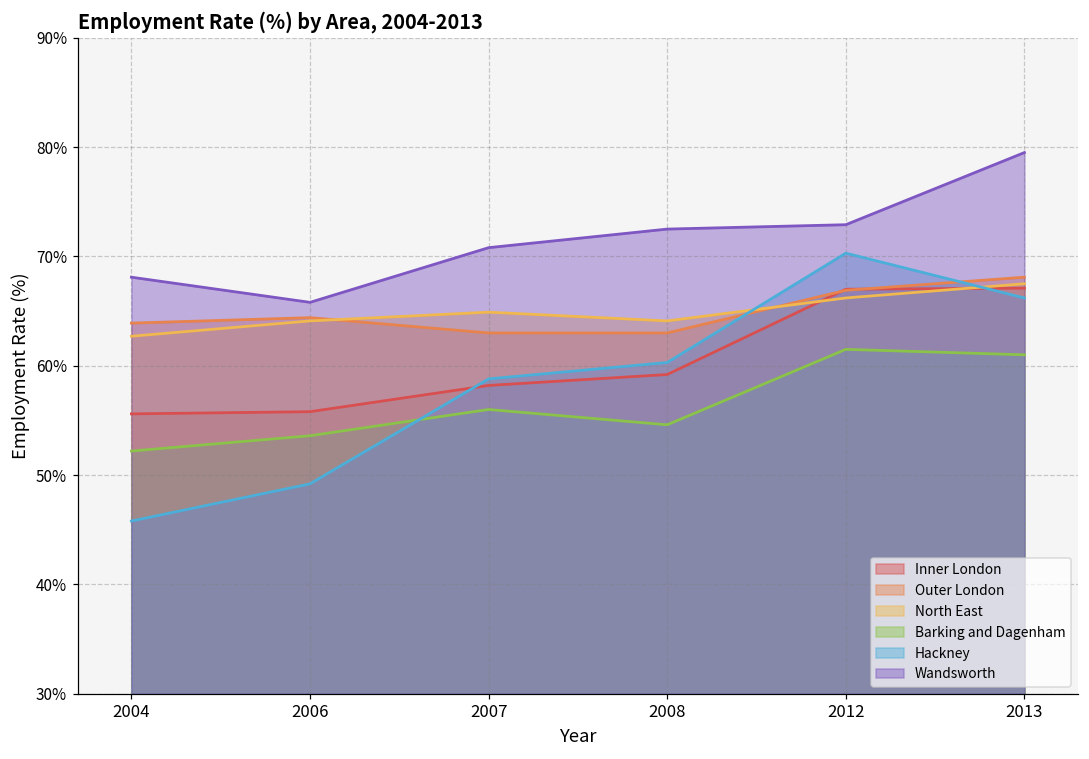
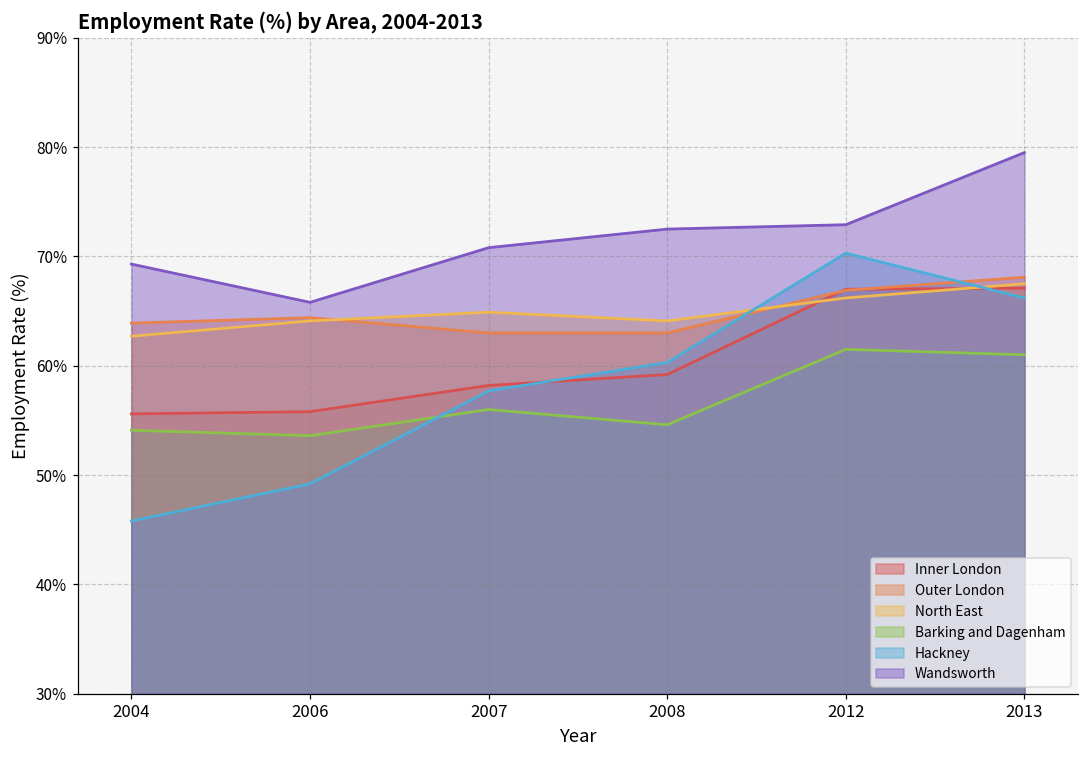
Barking and Dagenham, 2004: 52% -> 54%
Wandsworth, 2004: 68% -> 69%
Hackney, 2007: 59% -> 58%
